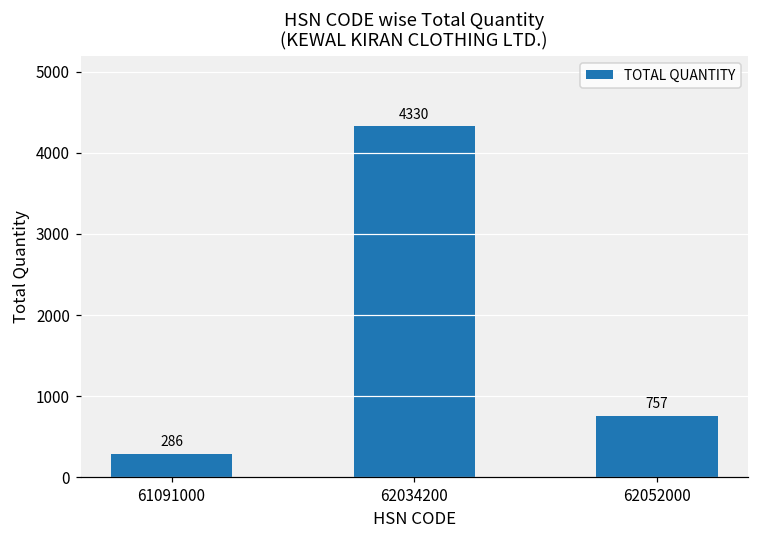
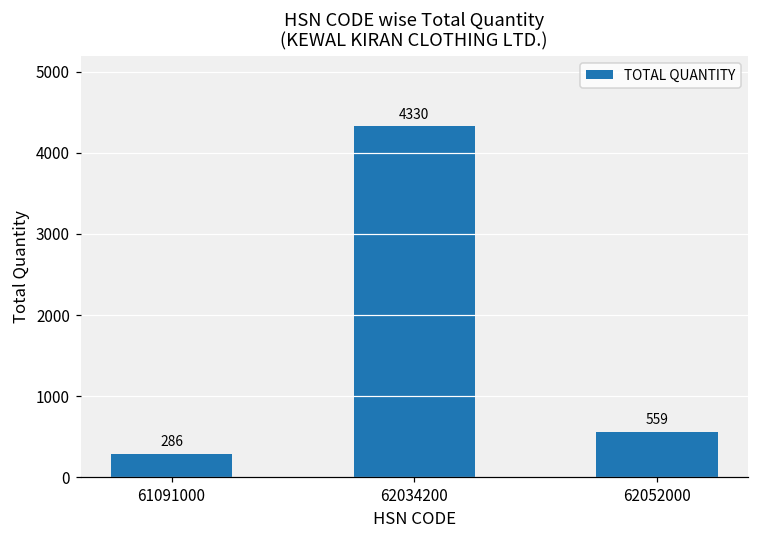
62052000: 757 -> 559
